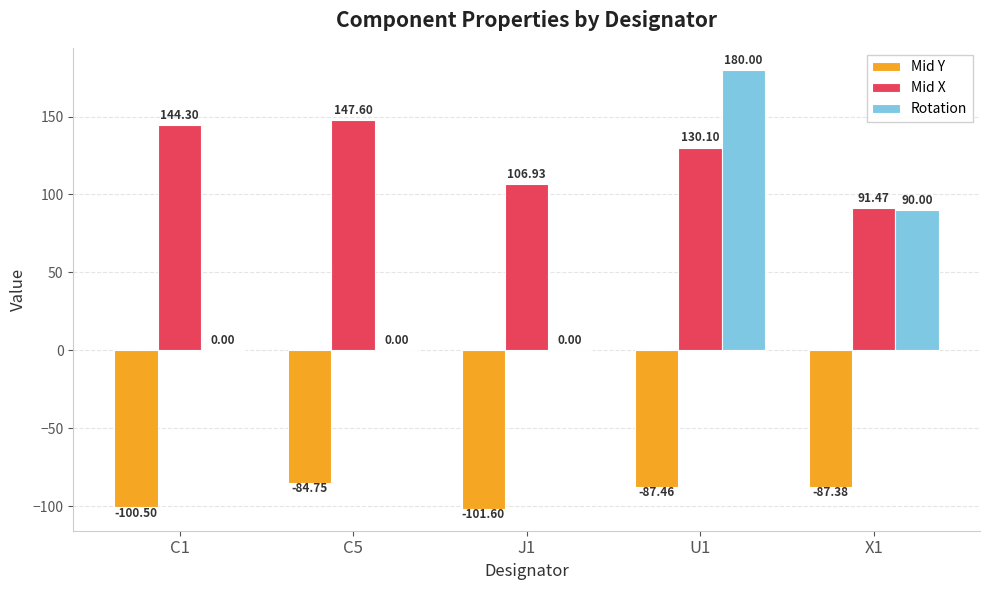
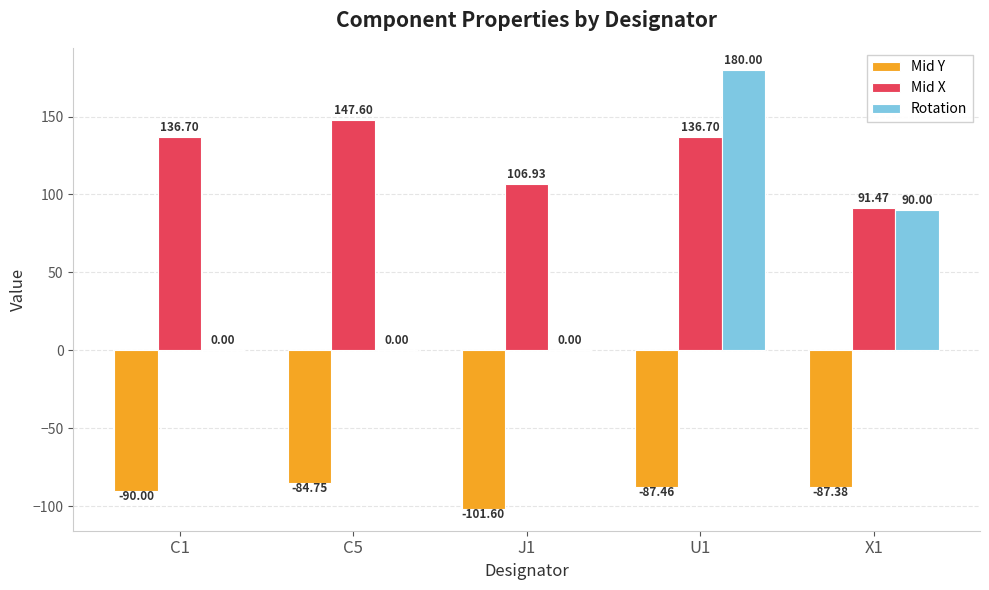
Mid Y, C1: -100.50 -> -90.00
Mid X, C1: 144.30 -> 136.70
Mid X, U1: 130.10 -> 136.70
